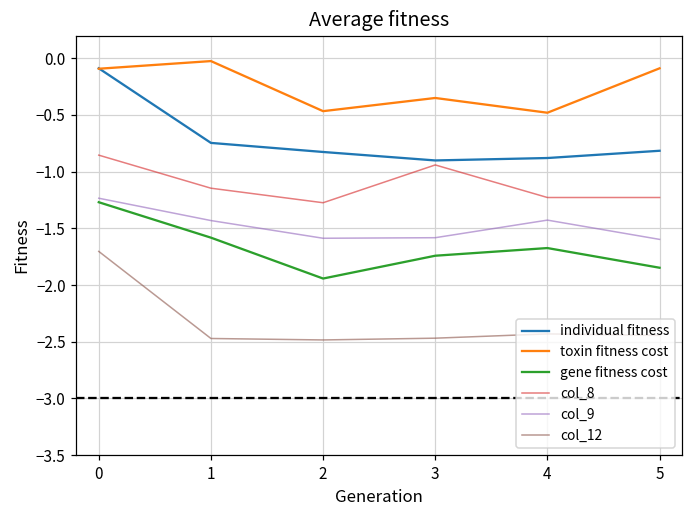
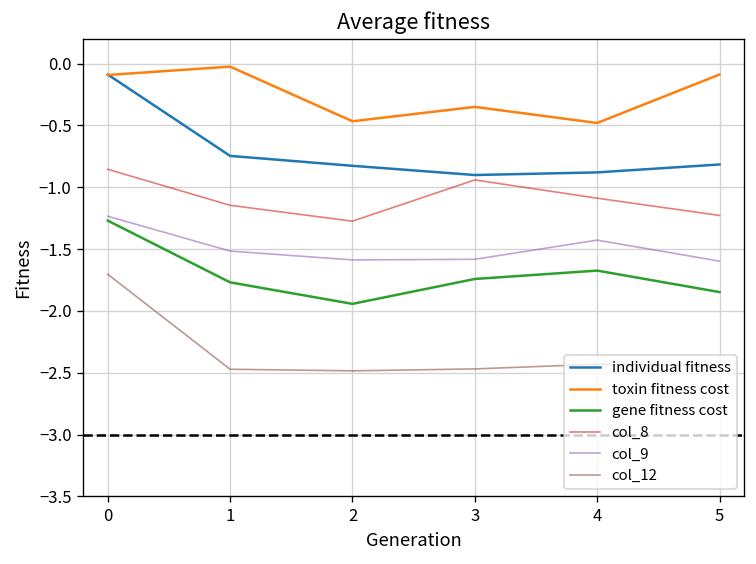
gene fitness cost, 1: -1.58 -> -1.77
col_9, 1: -1.43 -> -1.52
col_8, 4: -1.23 -> -1.09
